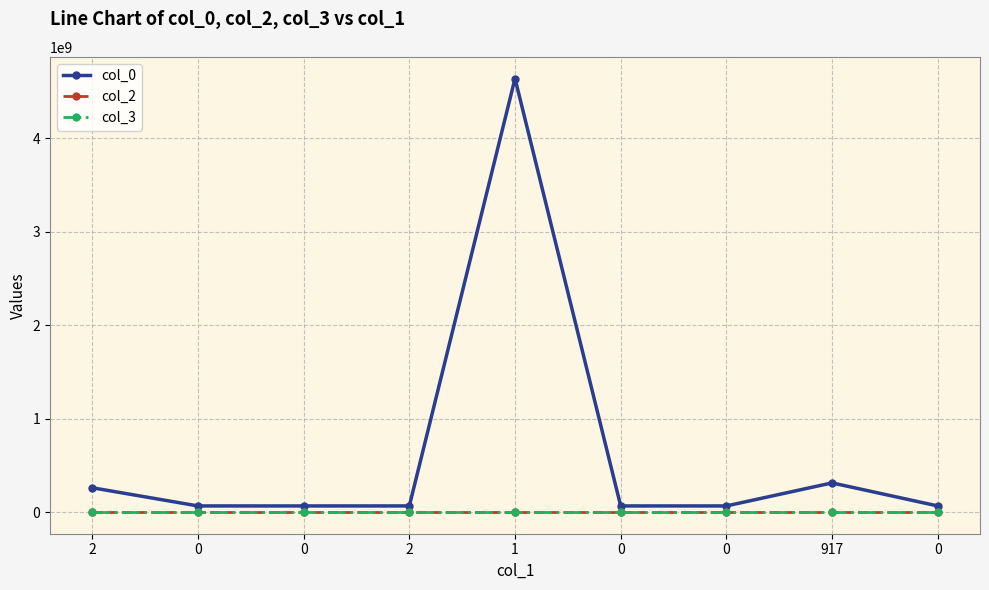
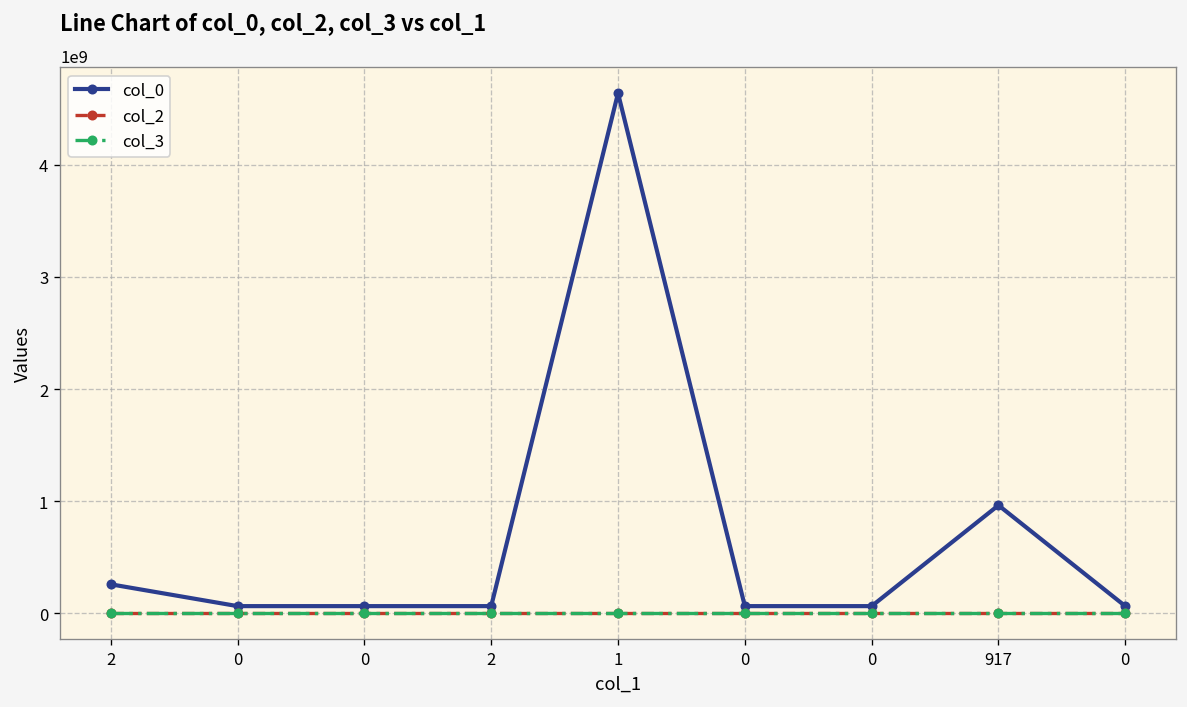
col_0, 917: 300000000 -> 1000000000
